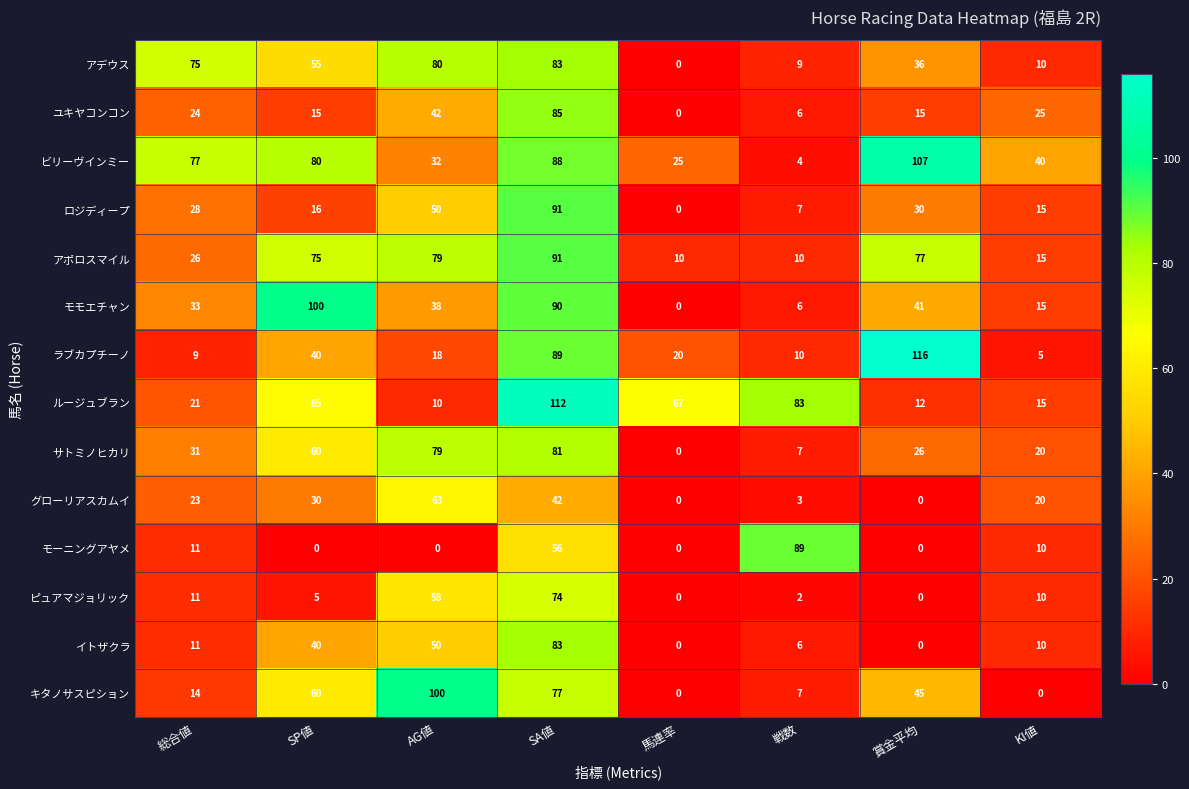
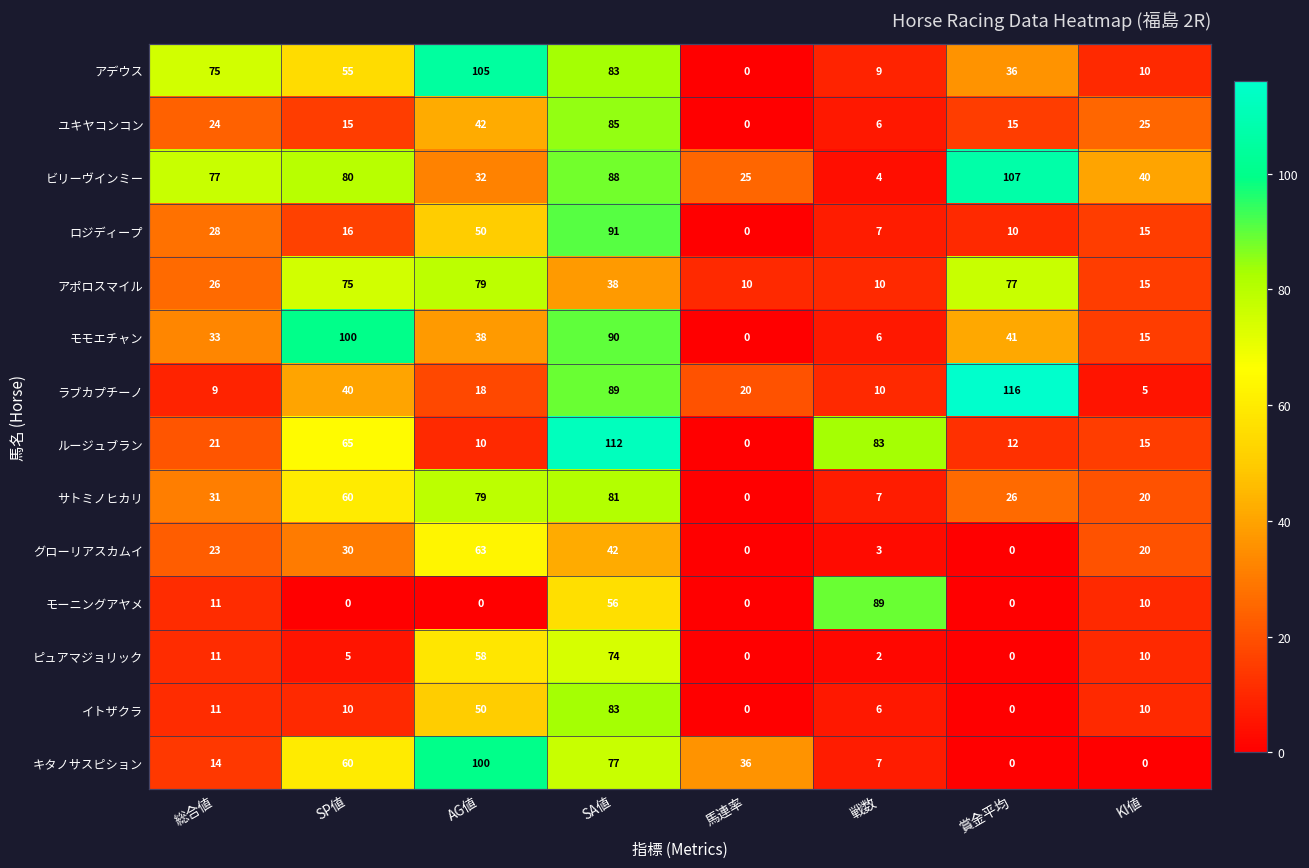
アデウス, AG値: 80 -> 105
ロジディープ, 賞金平均: 30 -> 10
アポロスマイル, SA値: 91 -> 38
ルージュブラン, 馬連率: 67 -> 0
イトザクラ, SP値: 40 -> 10
キタノサスピション, 馬連率: 0 -> 36
キタノサスピション, 賞金平均: 45 -> 0
